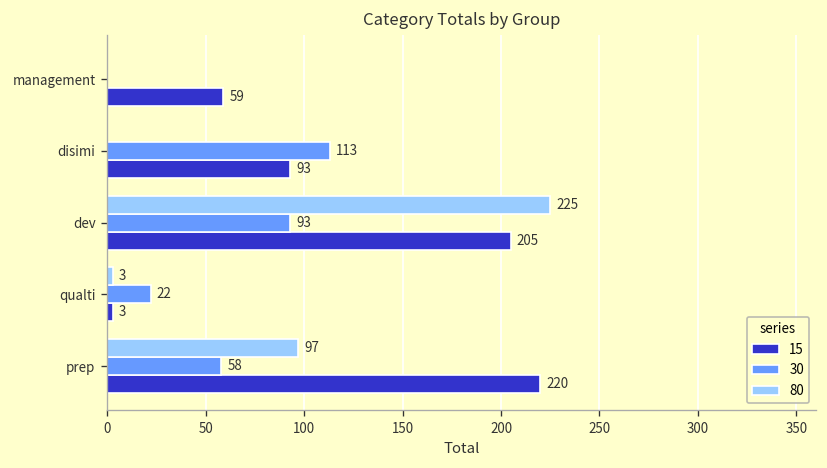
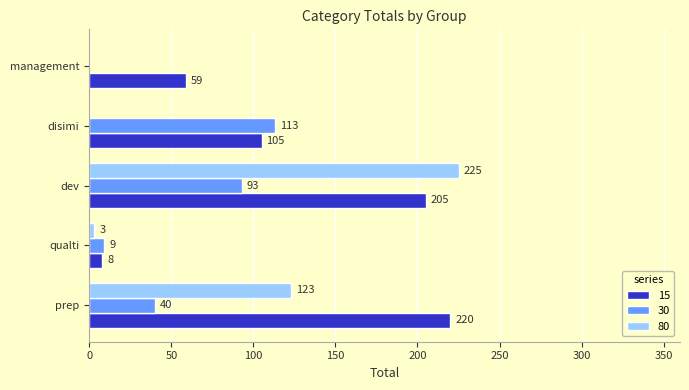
15, disimi: 93 -> 105
30, qualti: 22 -> 9
15, qualti: 3 -> 8
80, prep: 97 -> 123
30, prep: 58 -> 40
